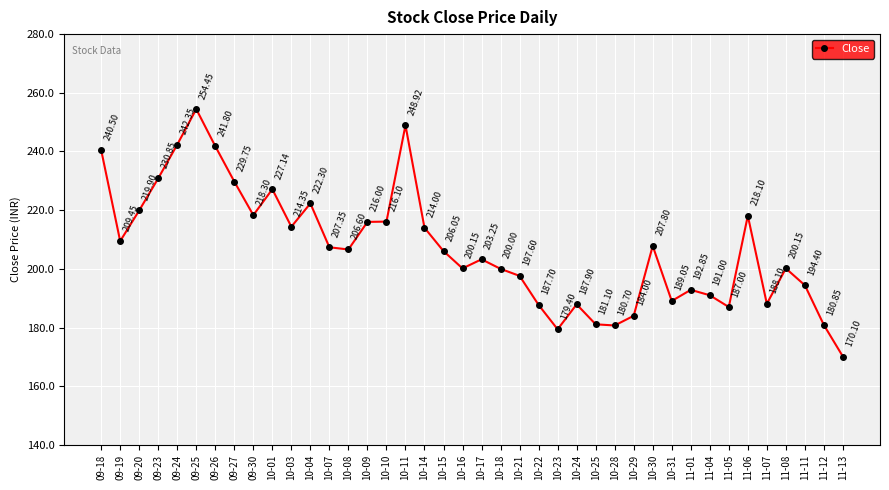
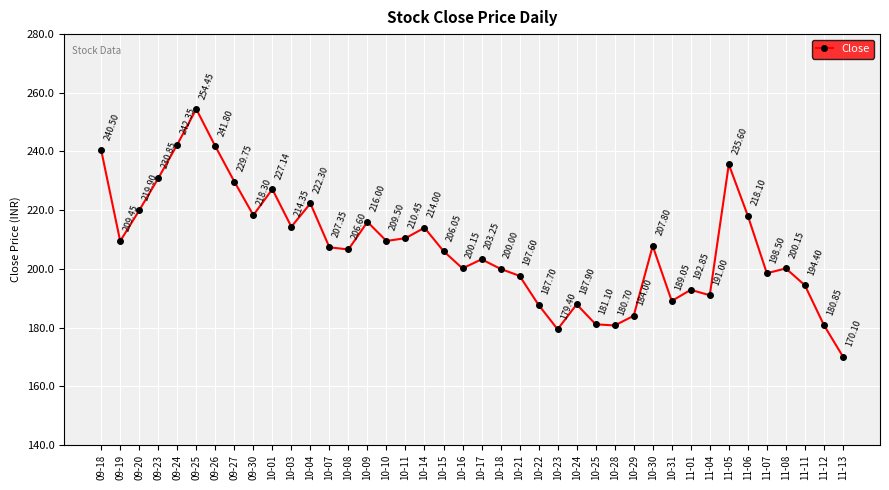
10-10: 216.10 -> 209.50
10-11: 248.92 -> 210.45
11-05: 187.00 -> 235.60
11-07: 188.10 -> 198.50
